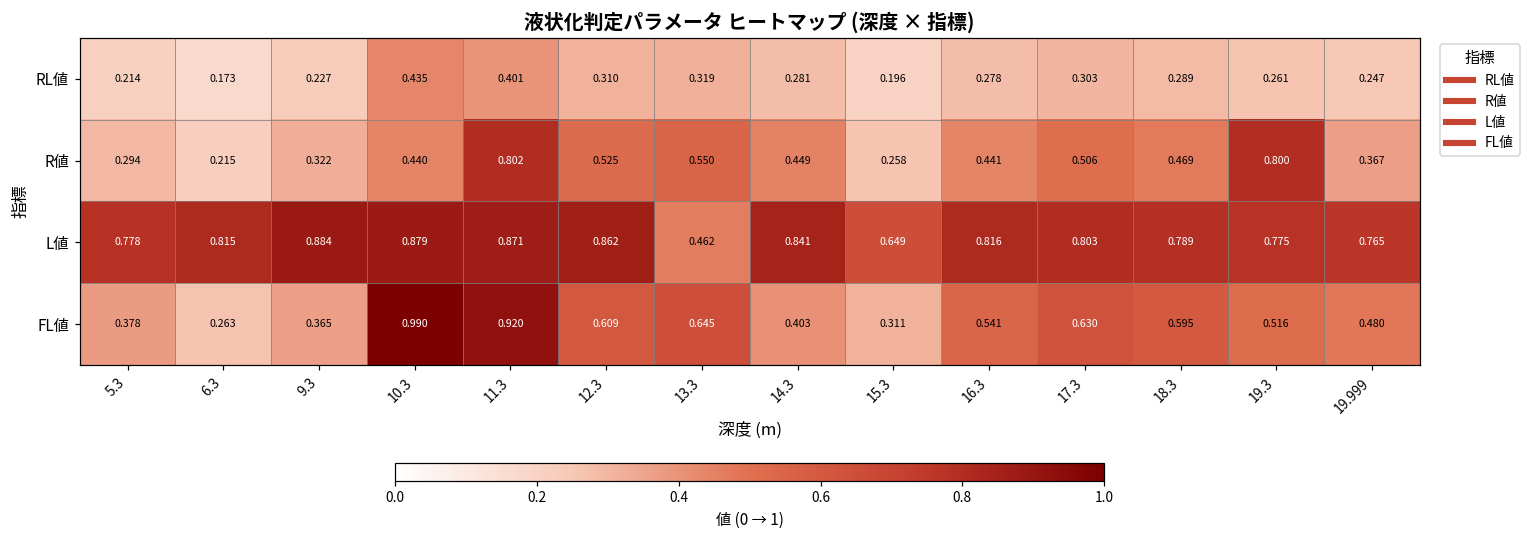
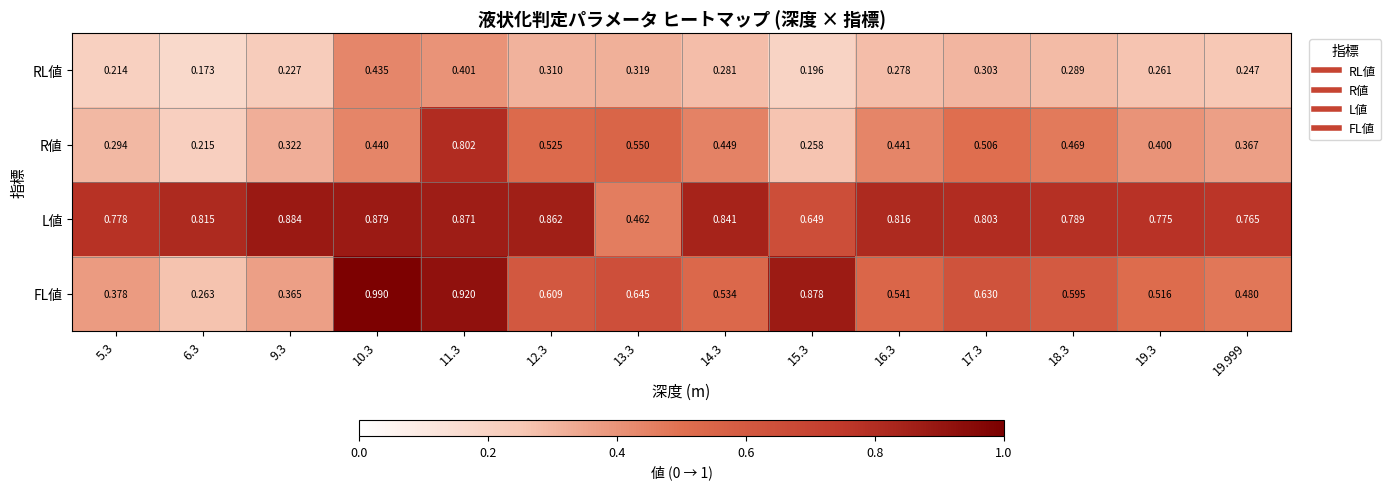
R値, 19.3: 0.800 -> 0.400
FL値, 14.3: 0.403 -> 0.534
FL値, 15.3: 0.311 -> 0.878
